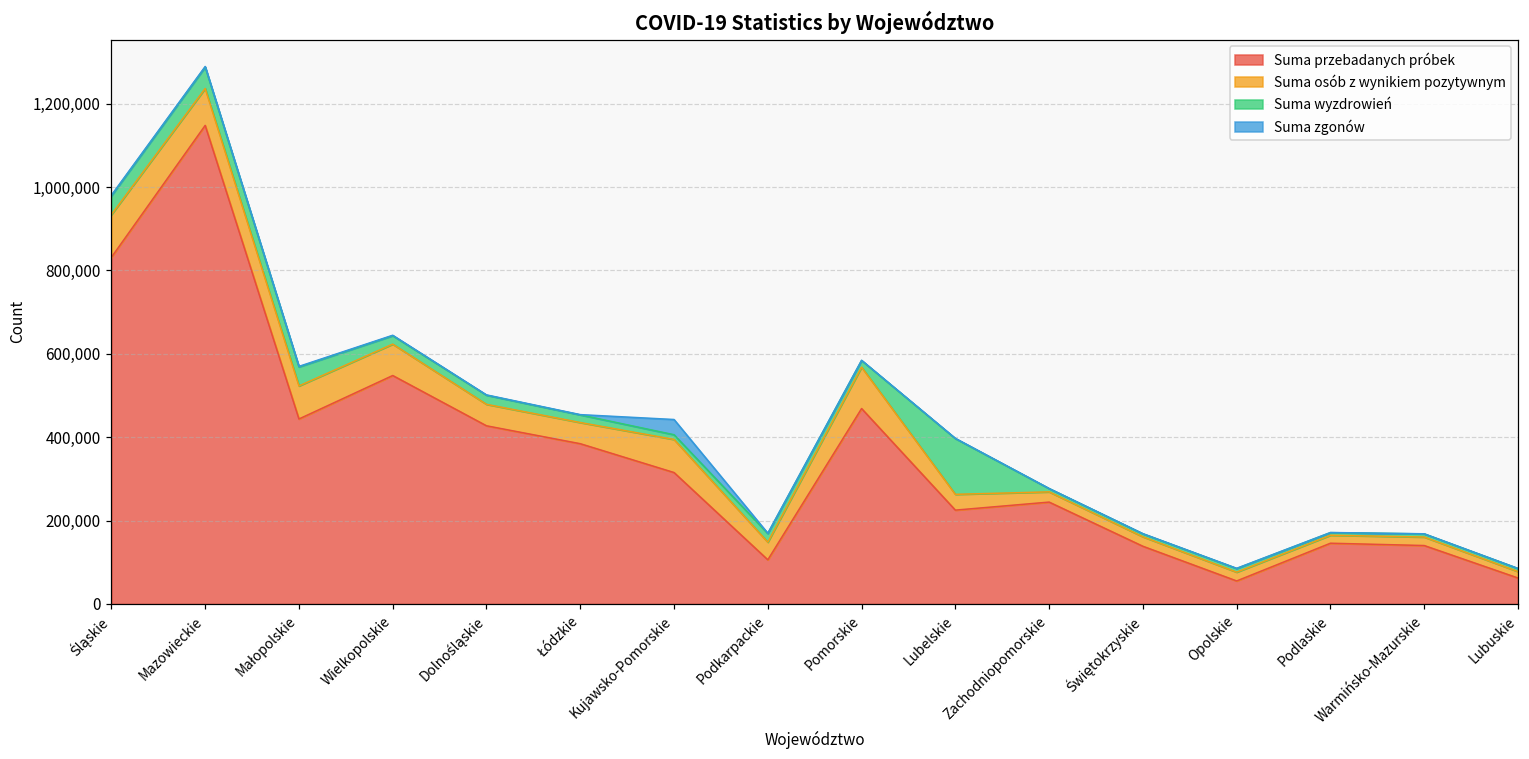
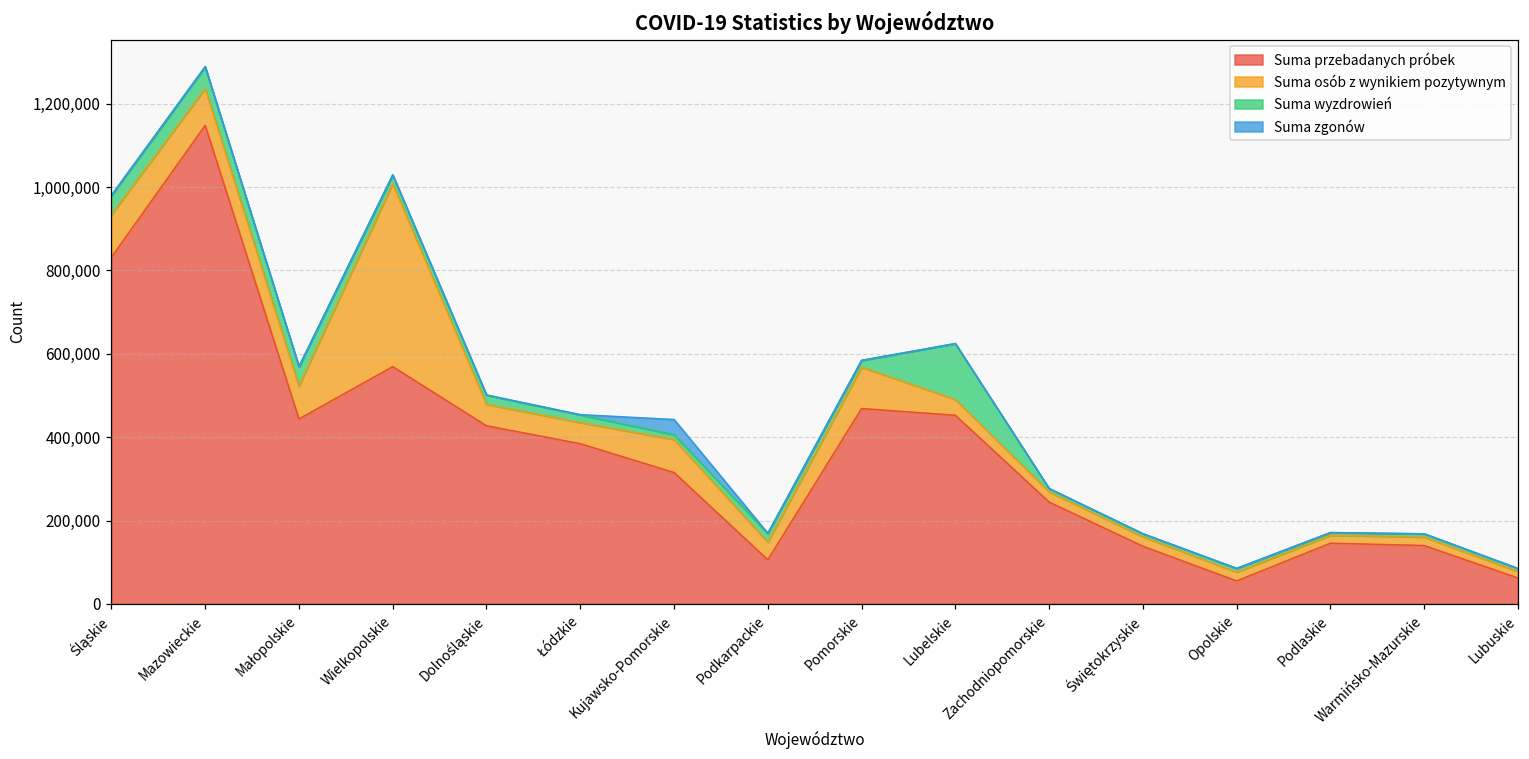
Suma przebadanych próbek, Wielkopolskie: 550,000 -> 570,000
Suma osób z wynikiem pozytywnym, Wielkopolskie: 80,000 -> 440,000
Suma przebadanych próbek, Lubelskie: 230,000 -> 450,000
